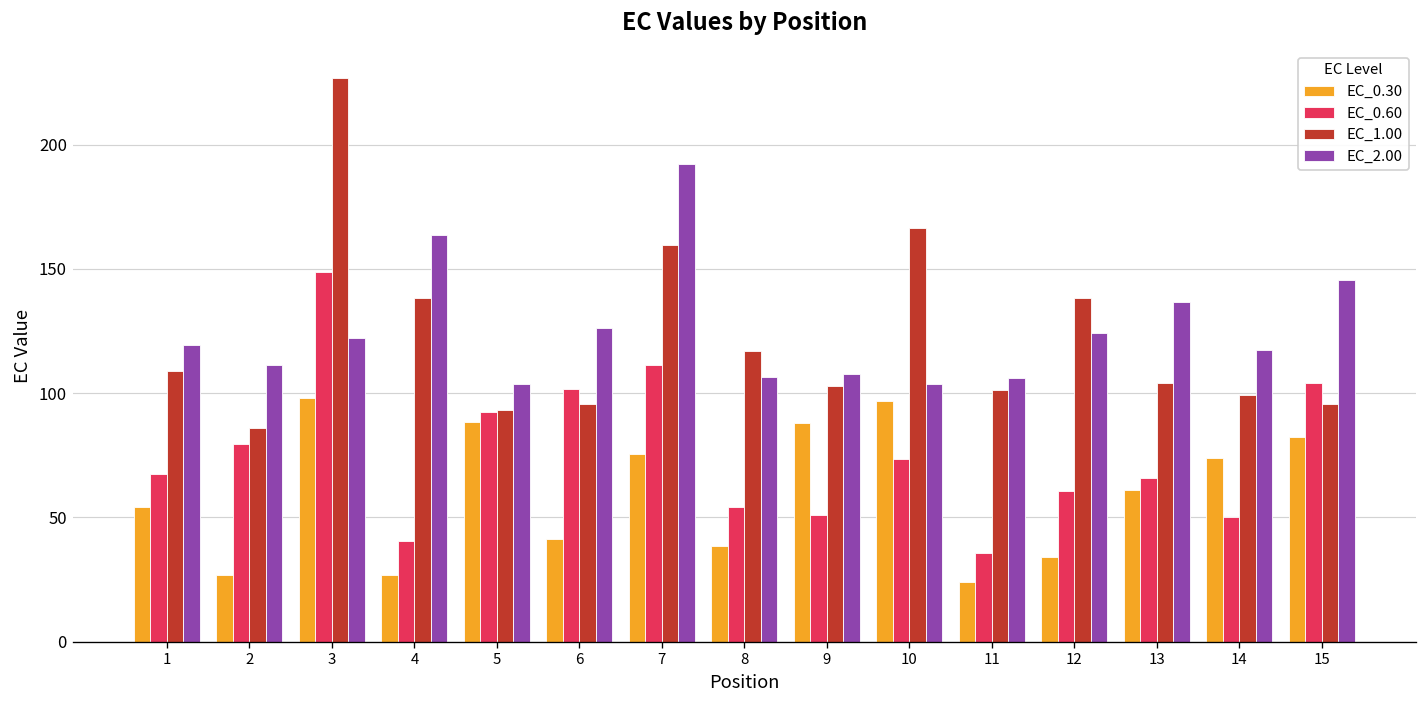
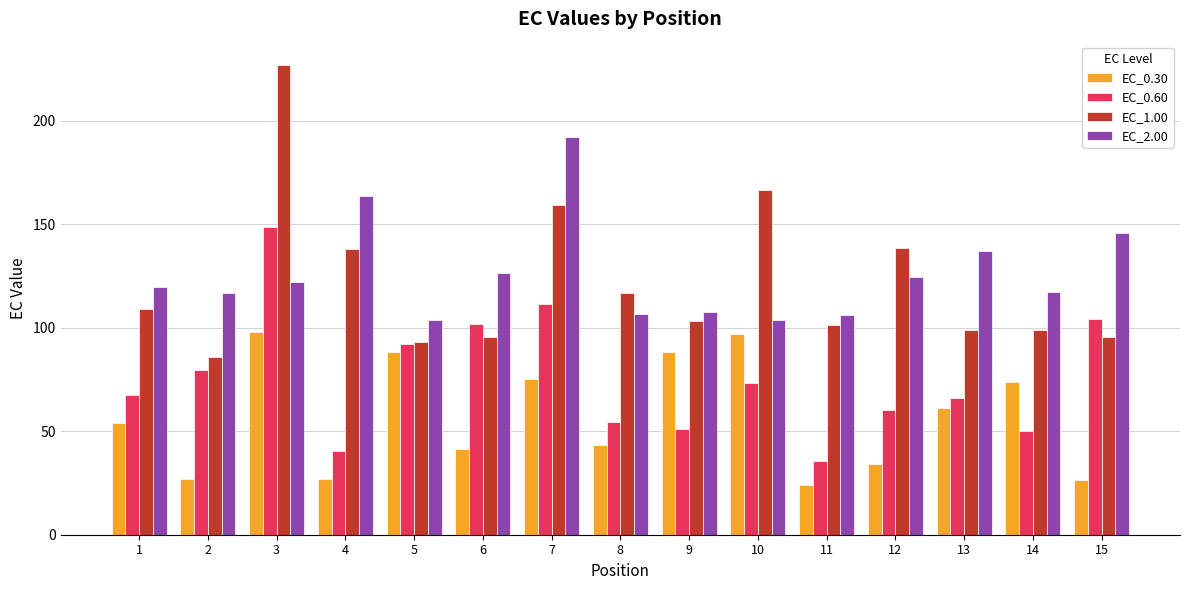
EC_2.00, 2: 111 -> 117
EC_0.30, 8: 39 -> 43
EC_1.00, 13: 104 -> 99
EC_0.30, 15: 82 -> 26
